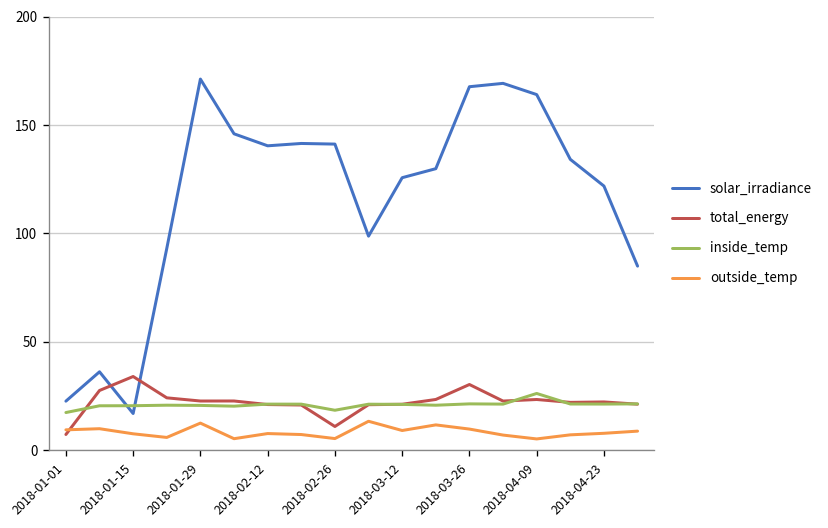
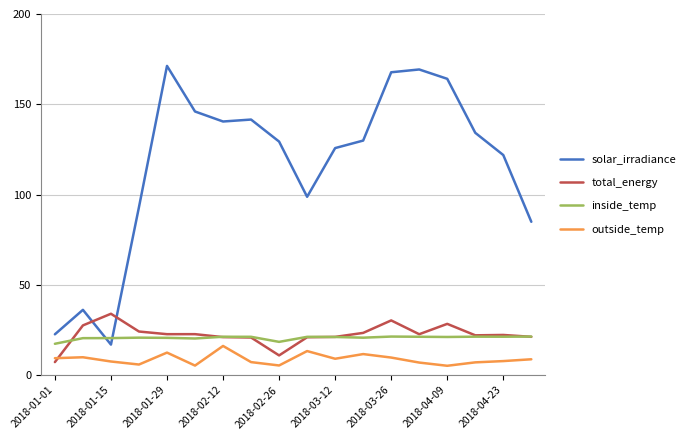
outside_temp, 2018-02-12: 8 -> 16
solar_irradiance, 2018-02-26: 141 -> 129
total_energy, 2018-04-09: 23 -> 28
inside_temp, 2018-04-09: 26 -> 21
